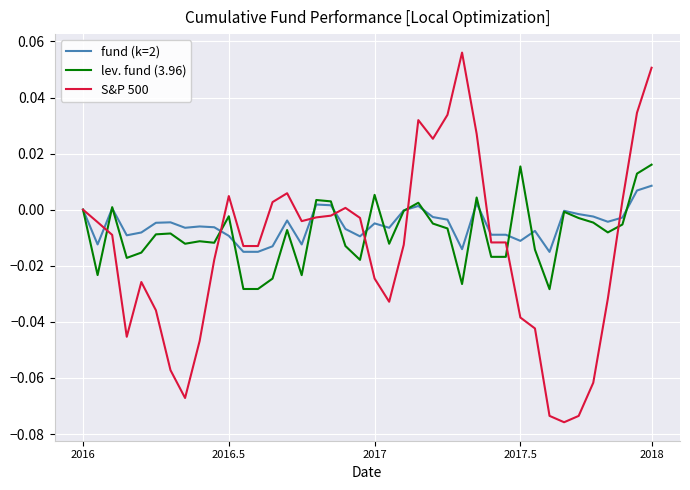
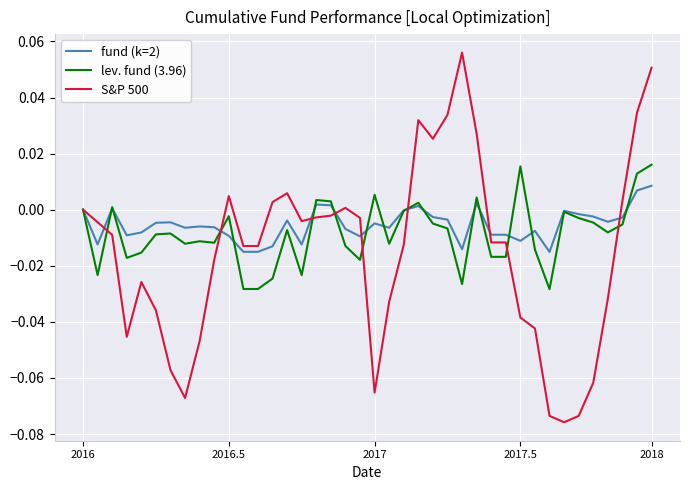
S&P 500, 2017: -0.025 -> -0.065
